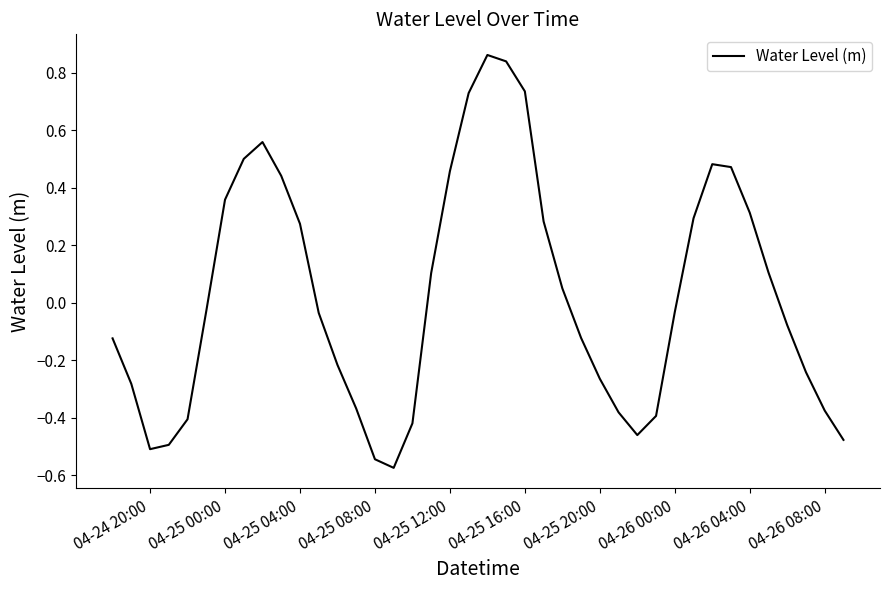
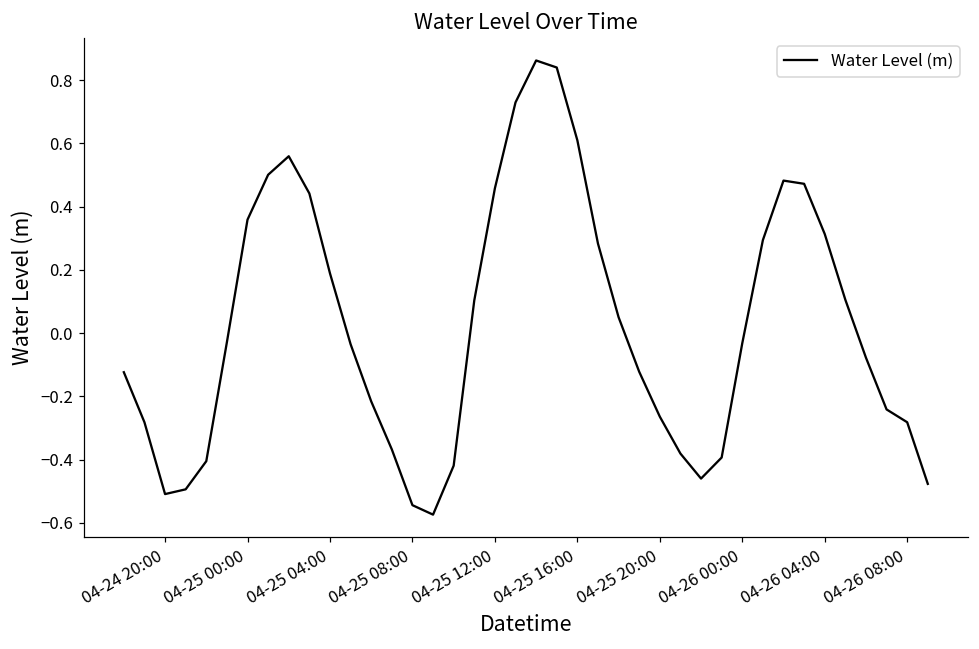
04-25 04:00: 0.27 -> 0.19
04-25 16:00: 0.74 -> 0.61
04-26 08:00: -0.37 -> -0.28
